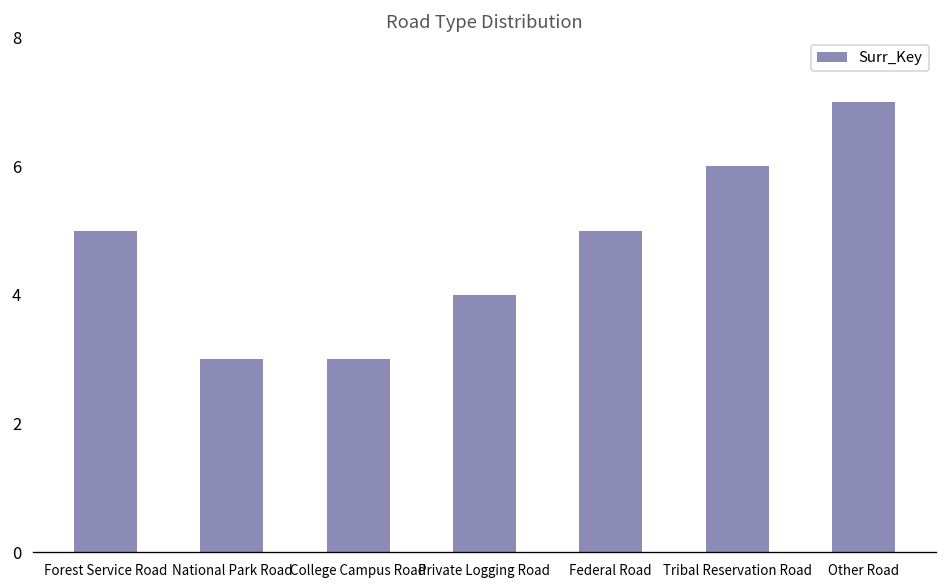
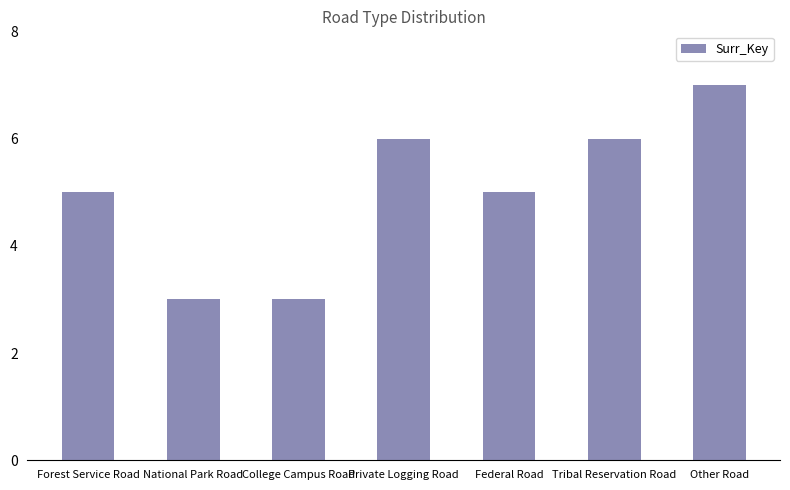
Private Logging Road: 4 -> 6
